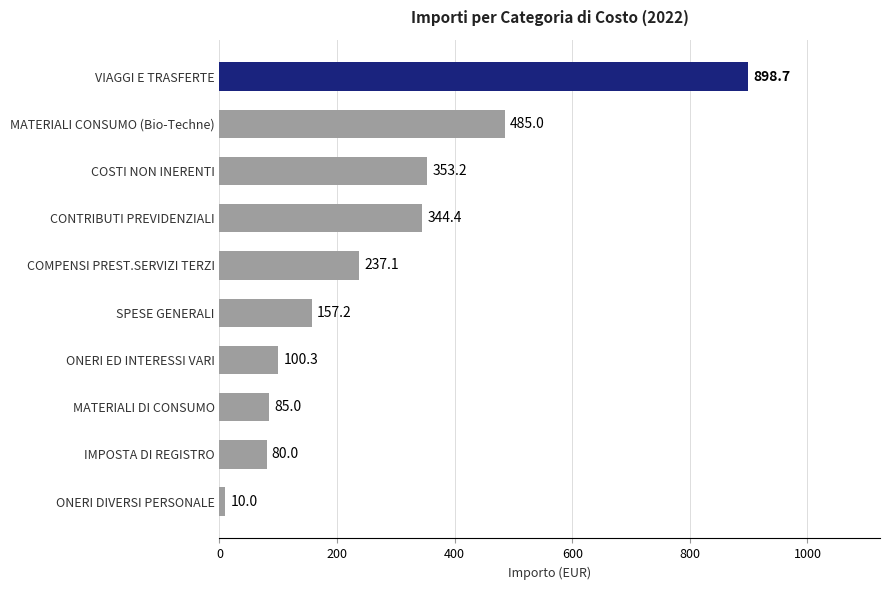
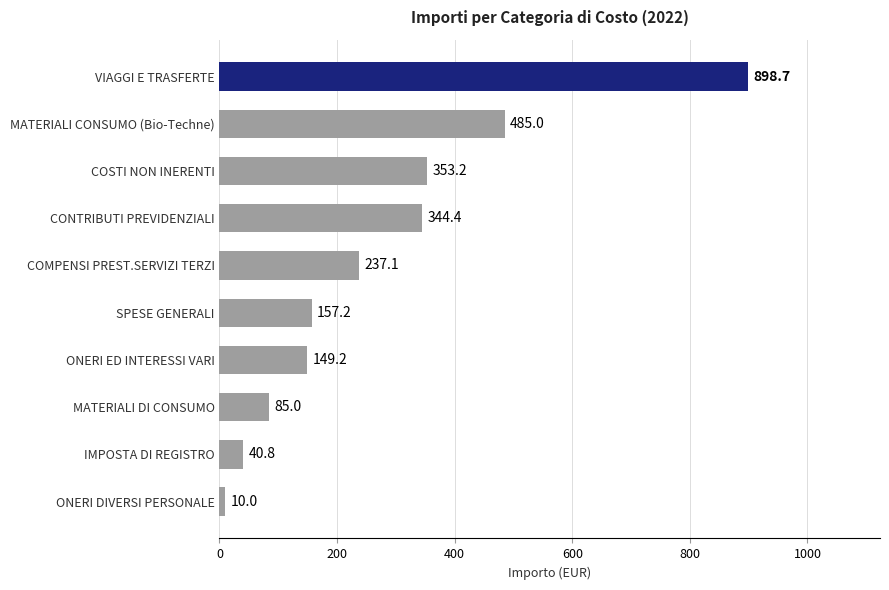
ONERI ED INTERESSI VARI: 100.3 -> 149.2
IMPOSTA DI REGISTRO: 80.0 -> 40.8
